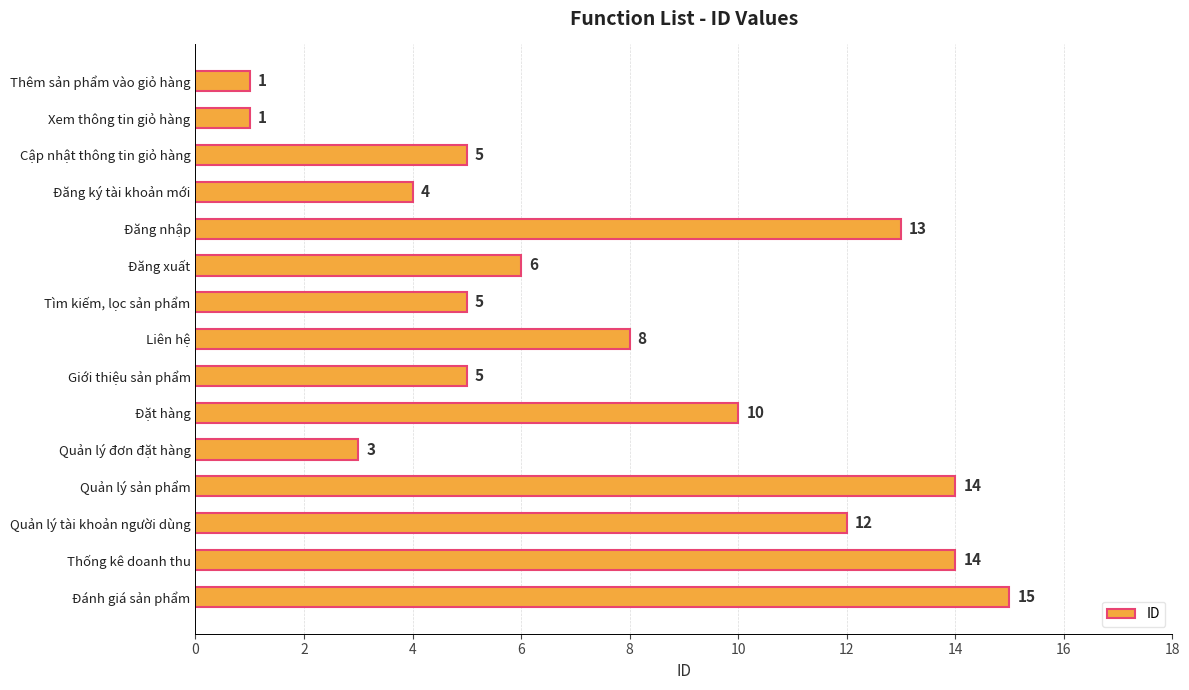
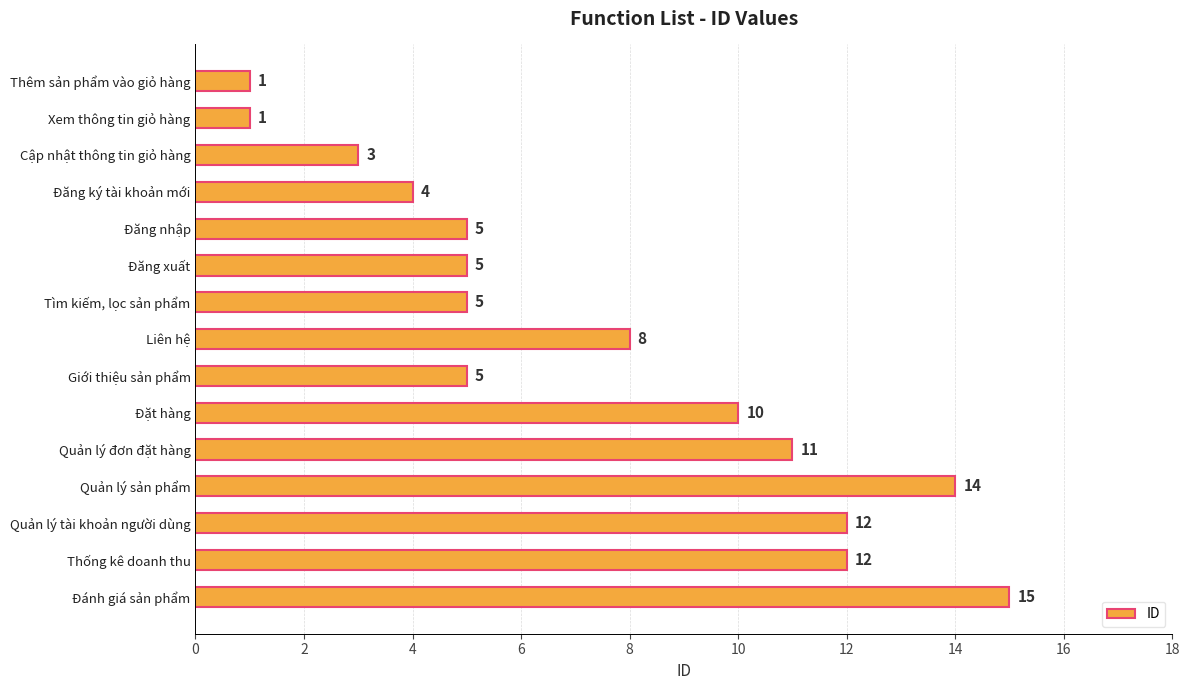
Cập nhật thông tin giỏ hàng: 5 -> 3
Đăng nhập: 13 -> 5
Đăng xuất: 6 -> 5
Quản lý đơn đặt hàng: 3 -> 11
Thống kê doanh thu: 14 -> 12
